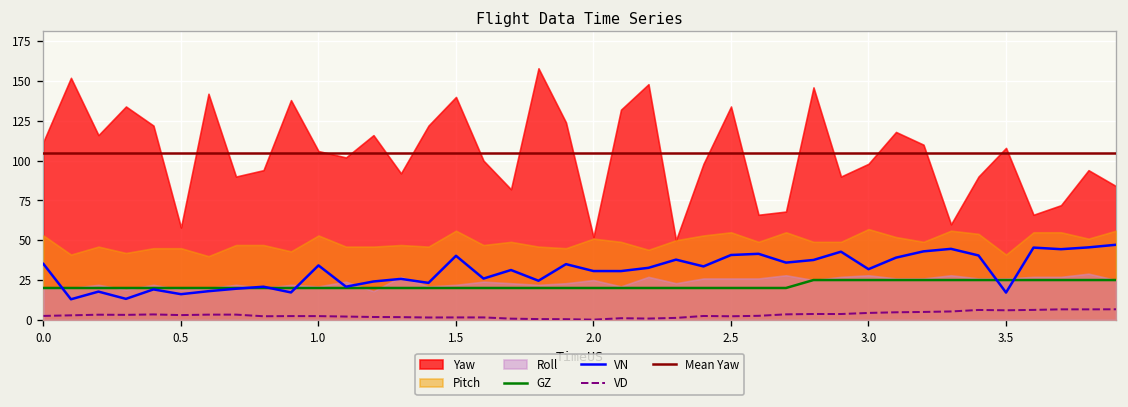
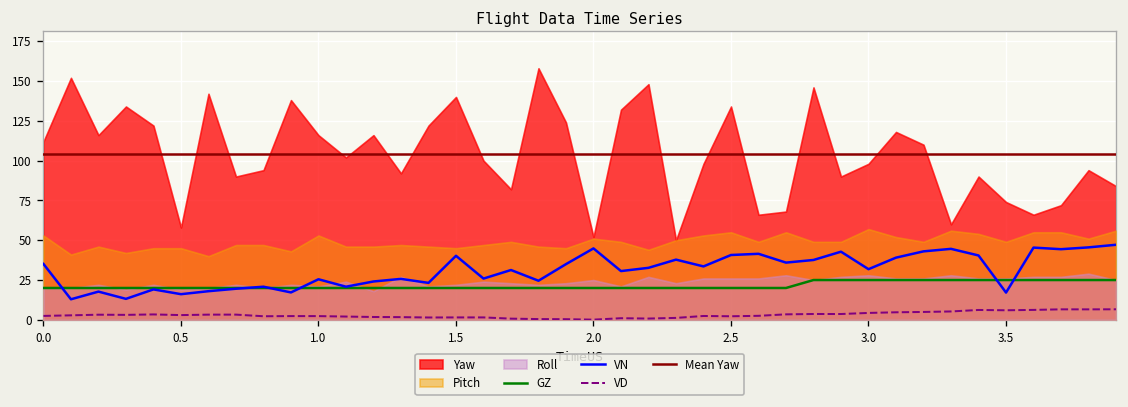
Yaw, 1.0: 106 -> 116
VN, 1.0: 34 -> 25
Pitch, 1.5: 56 -> 45
VN, 2.0: 31 -> 45
Yaw, 3.5: 108 -> 74
Pitch, 3.5: 41 -> 49
